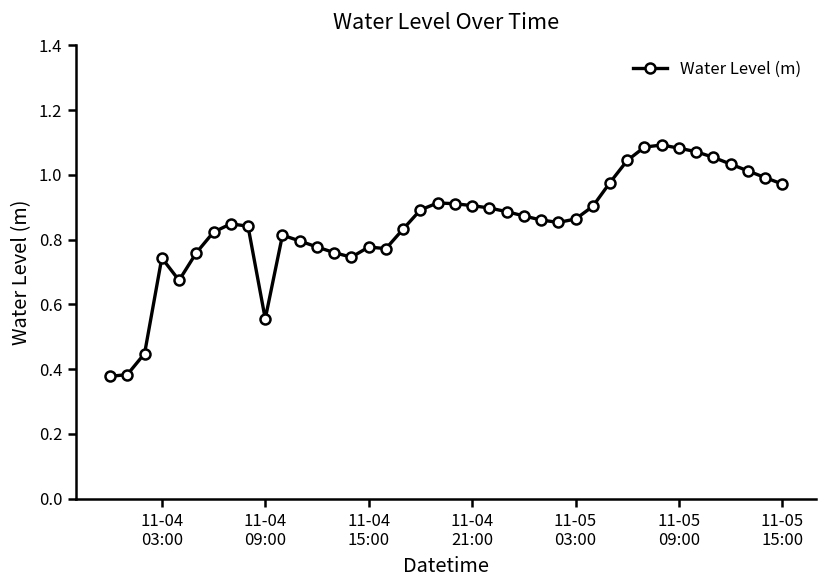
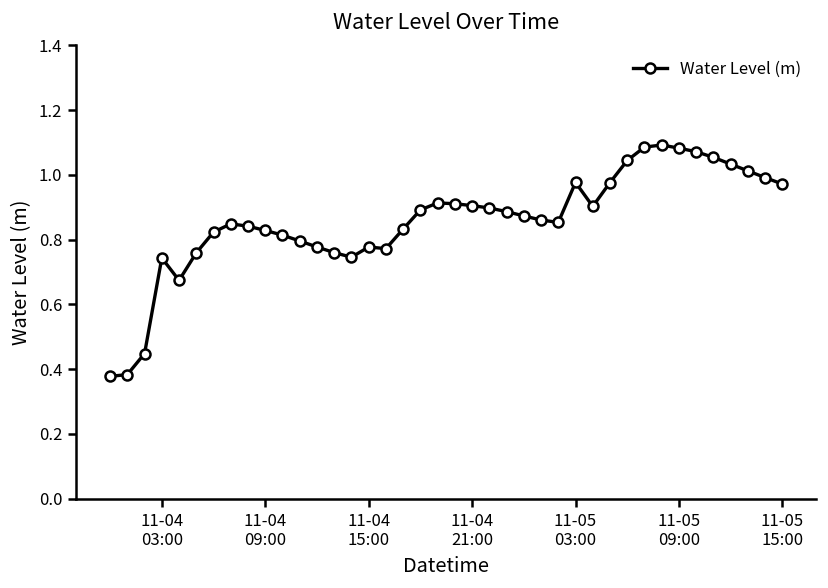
11-04 09:00: 0.56 -> 0.83
11-05 03:00: 0.86 -> 0.98
